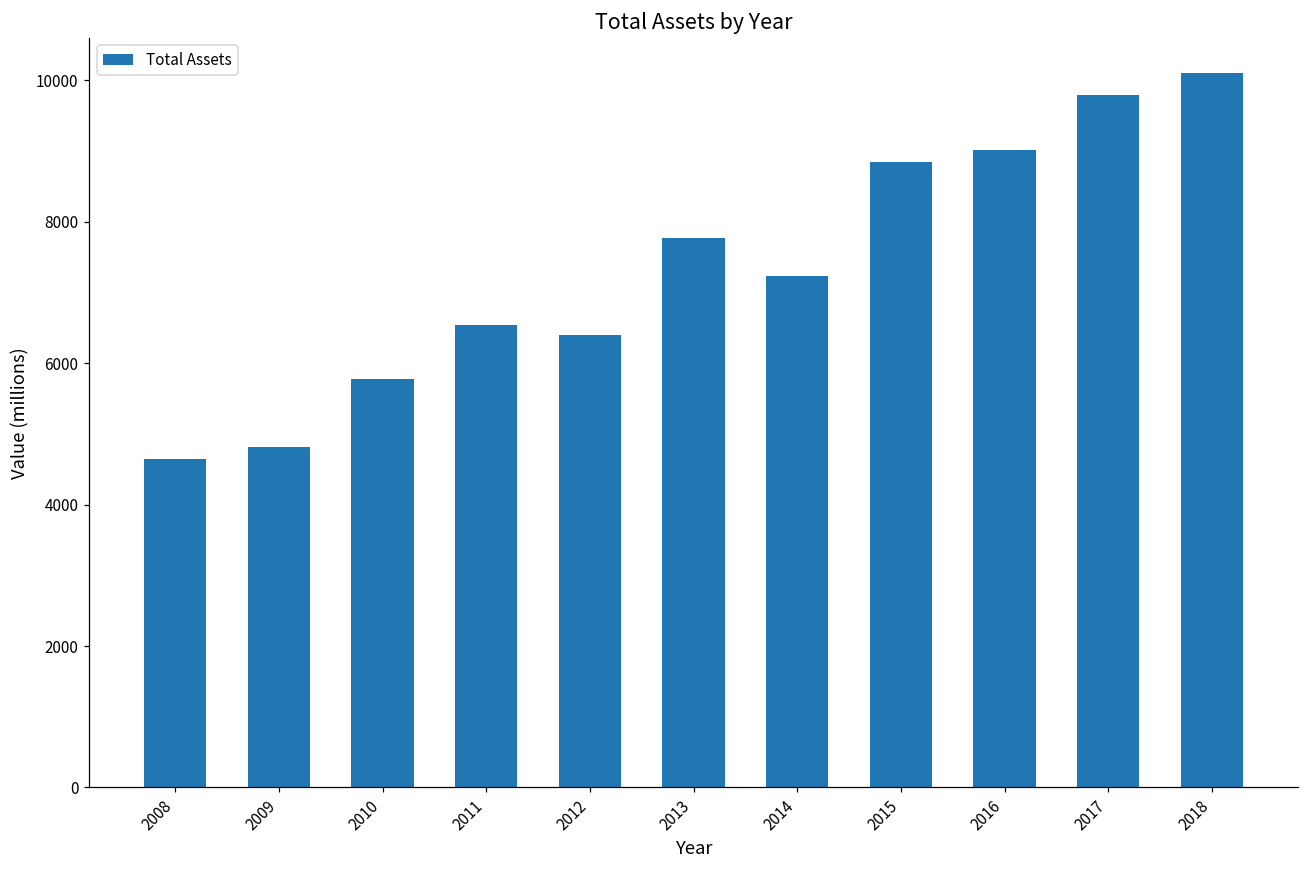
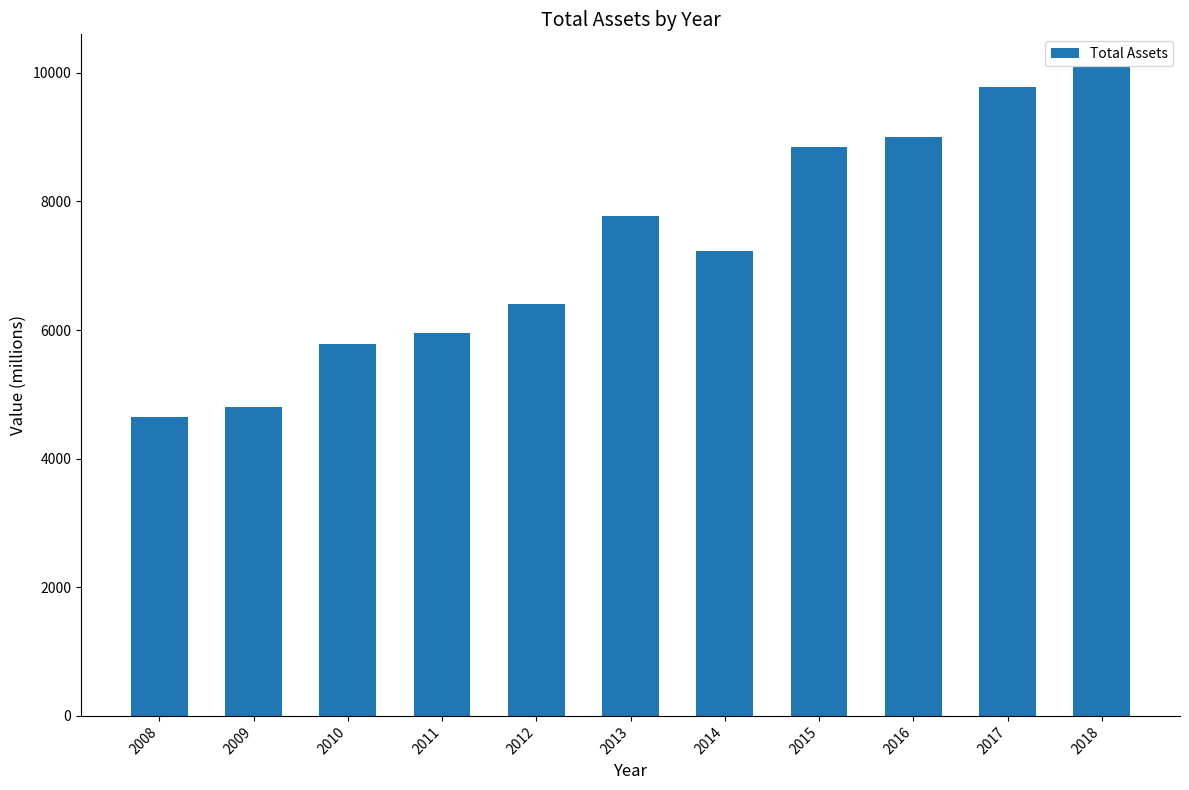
2011: 6500 -> 6000
